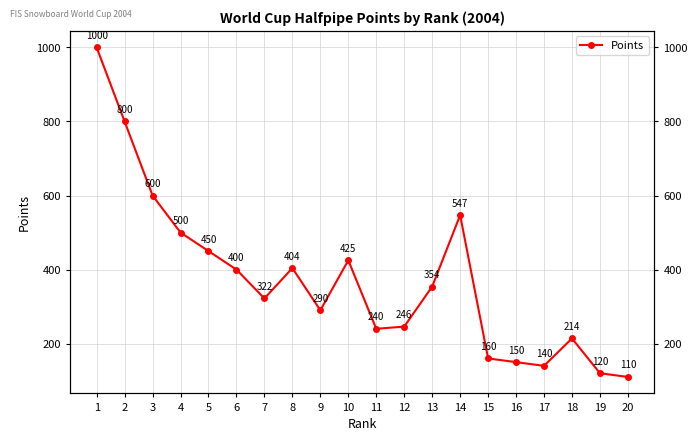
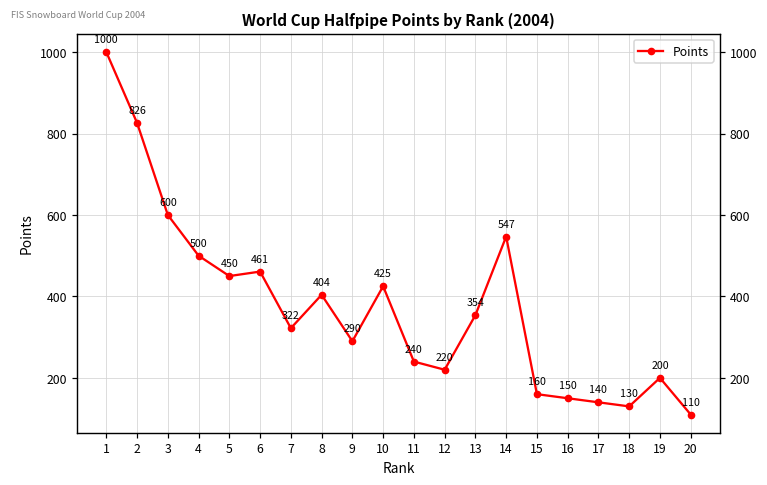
2: 800 -> 826
6: 400 -> 461
12: 246 -> 220
18: 214 -> 130
19: 120 -> 200
